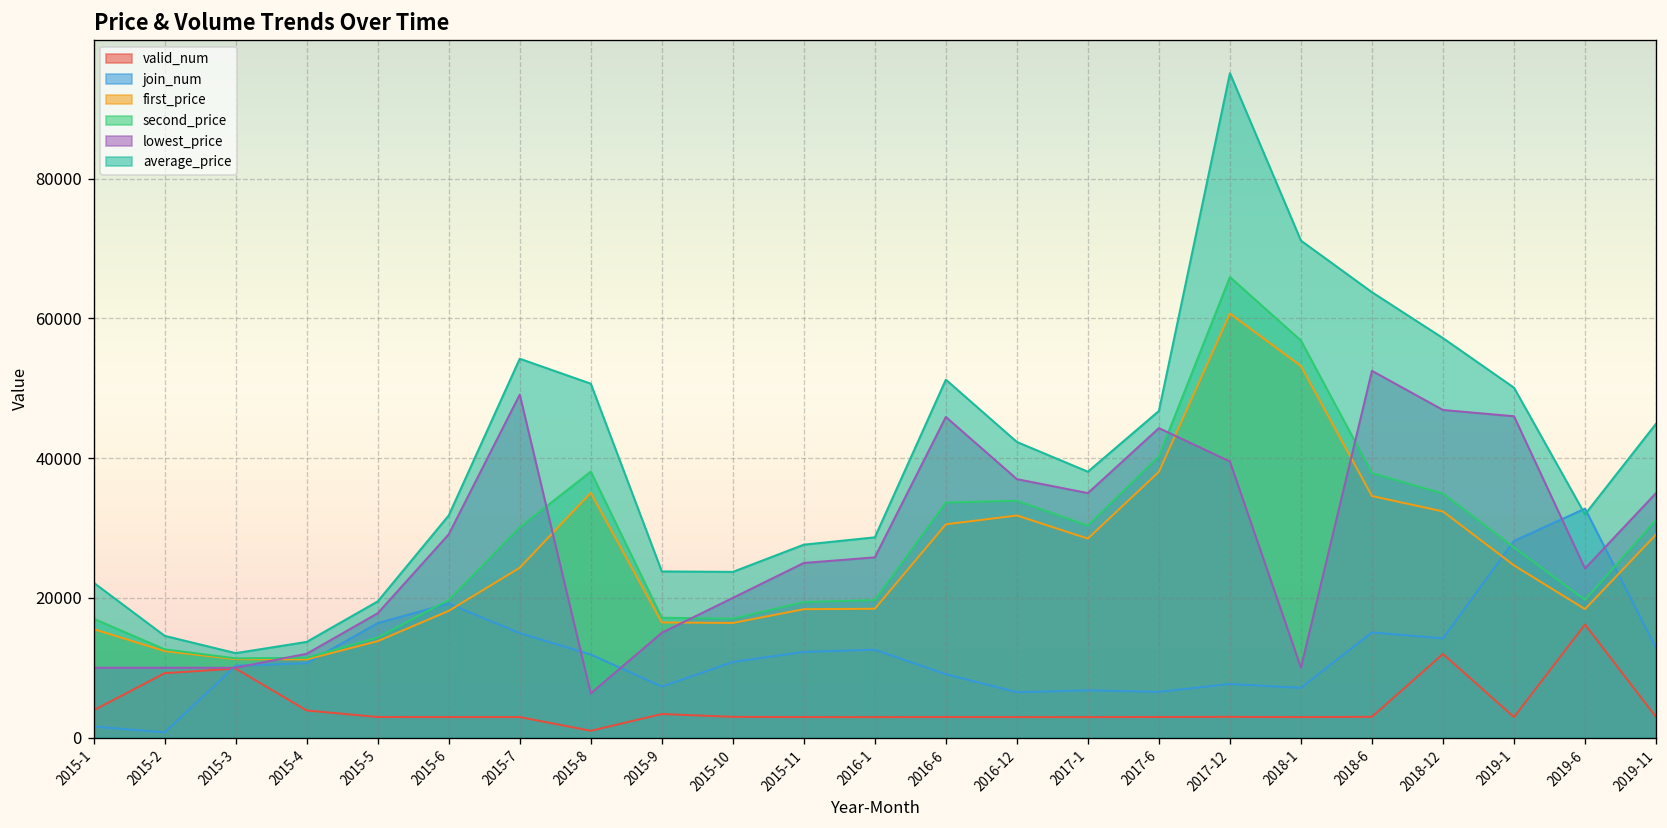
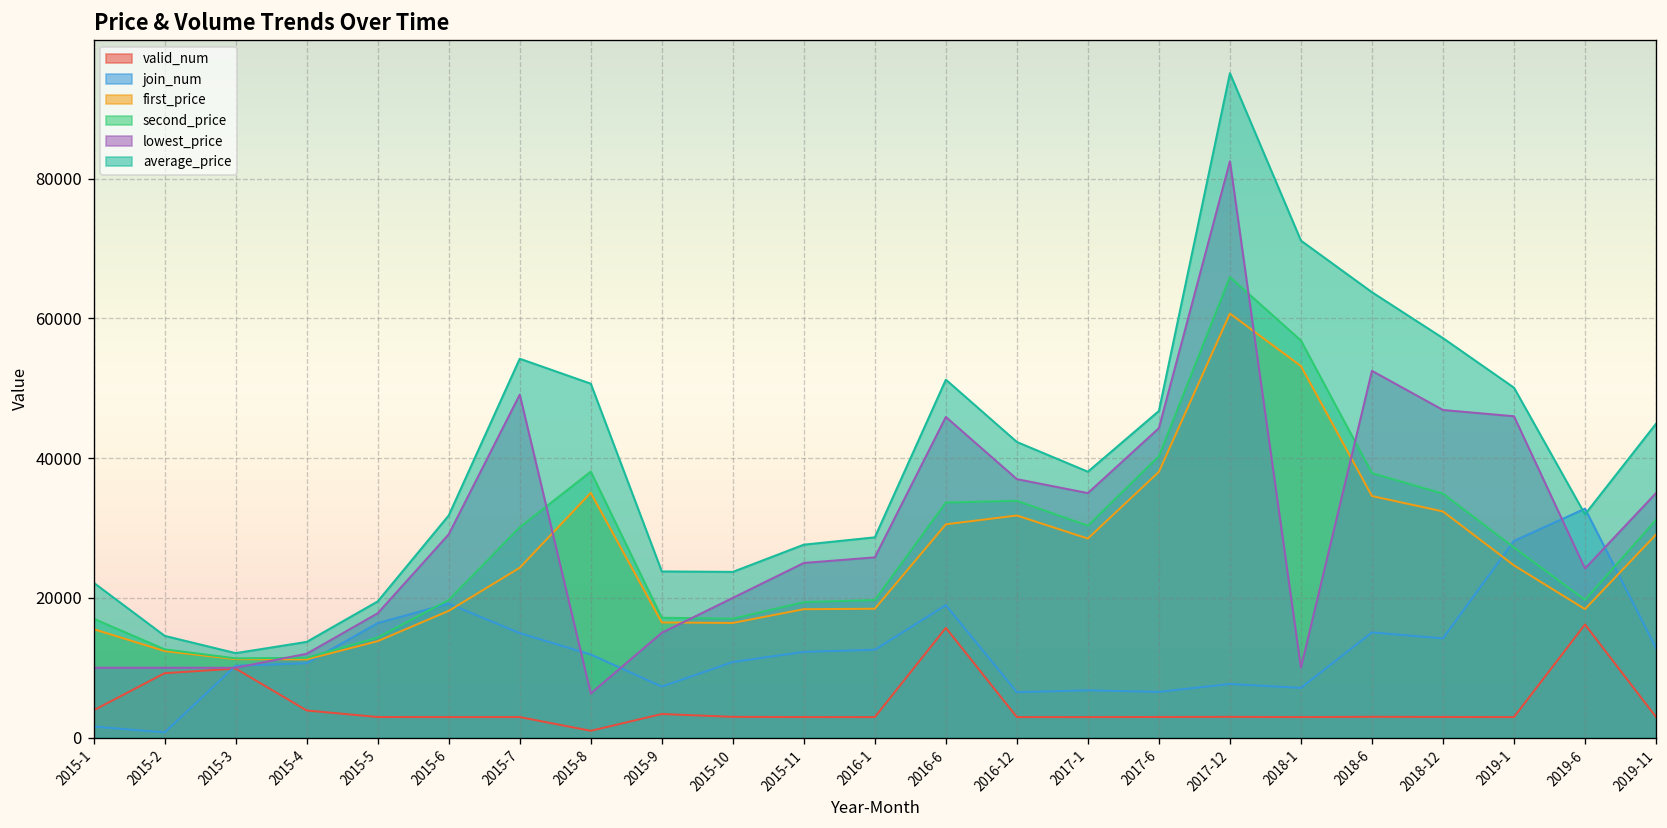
valid_num, 2016-6: 3000 -> 16000
join_num, 2016-6: 9000 -> 19000
lowest_price, 2017-12: 40000 -> 83000
valid_num, 2018-12: 12000 -> 3000
